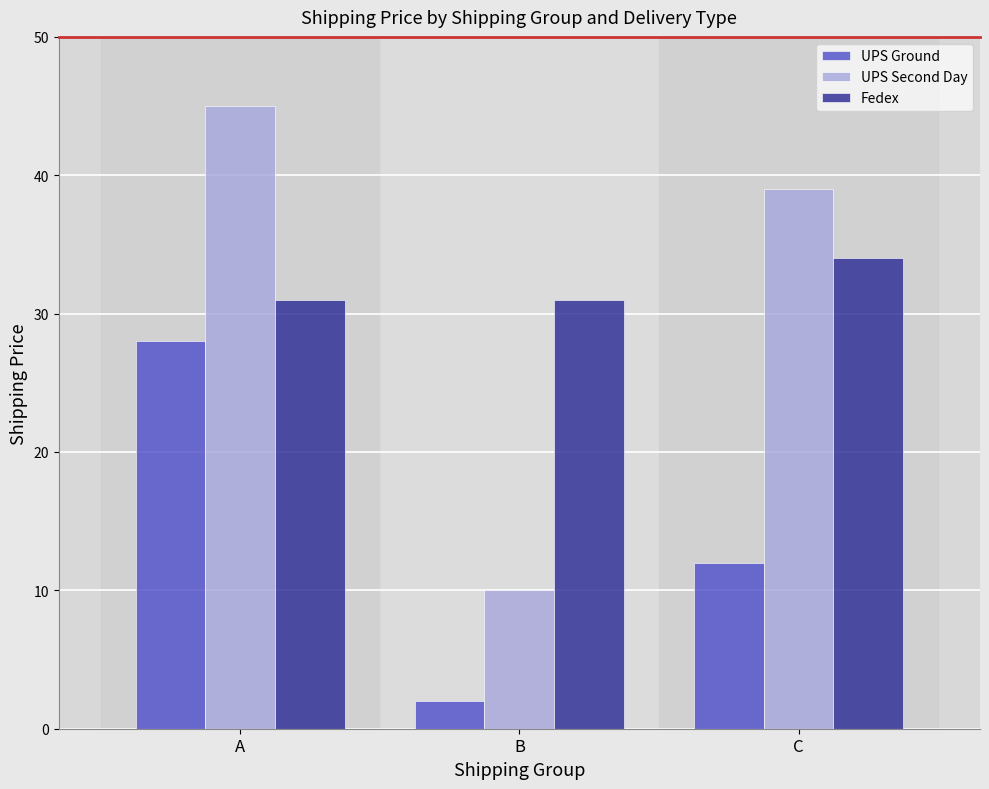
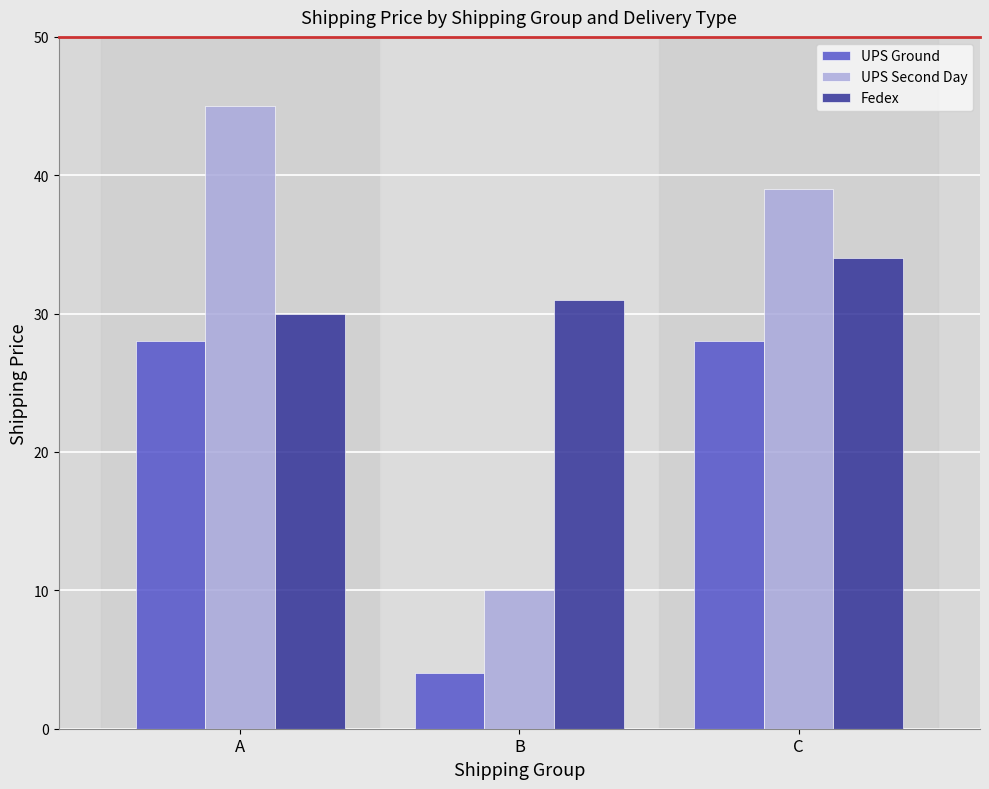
Fedex, A: 31 -> 30
UPS Ground, B: 2 -> 4
UPS Ground, C: 12 -> 28
